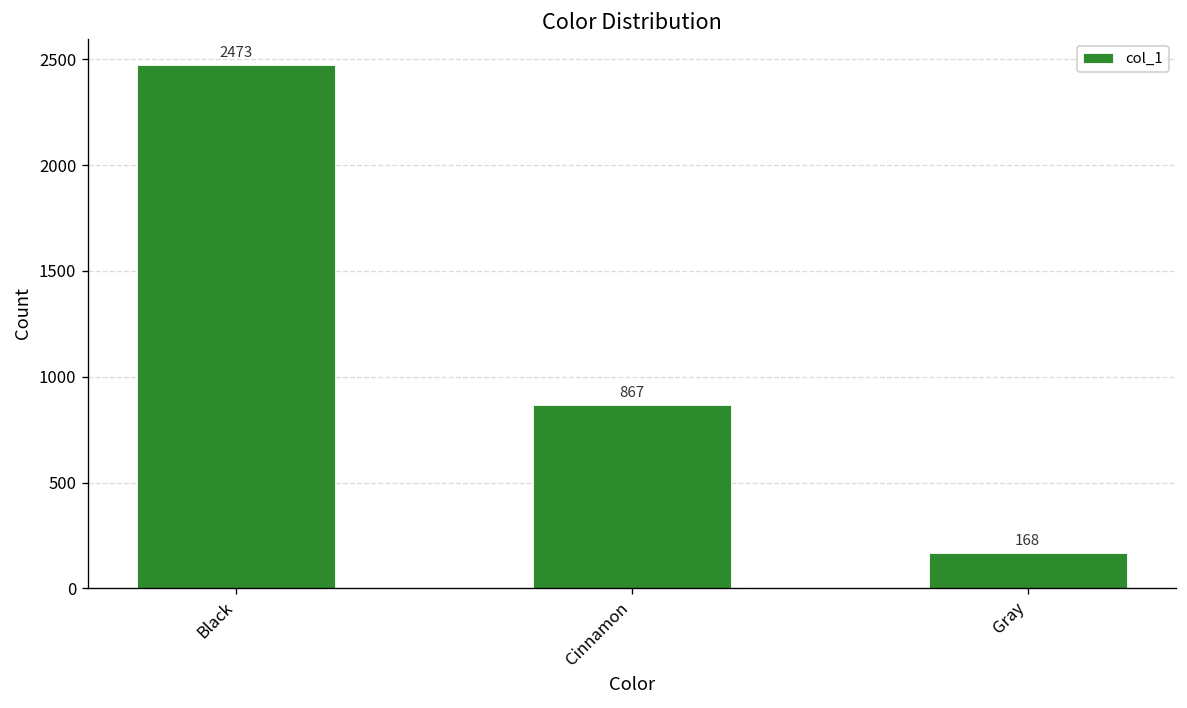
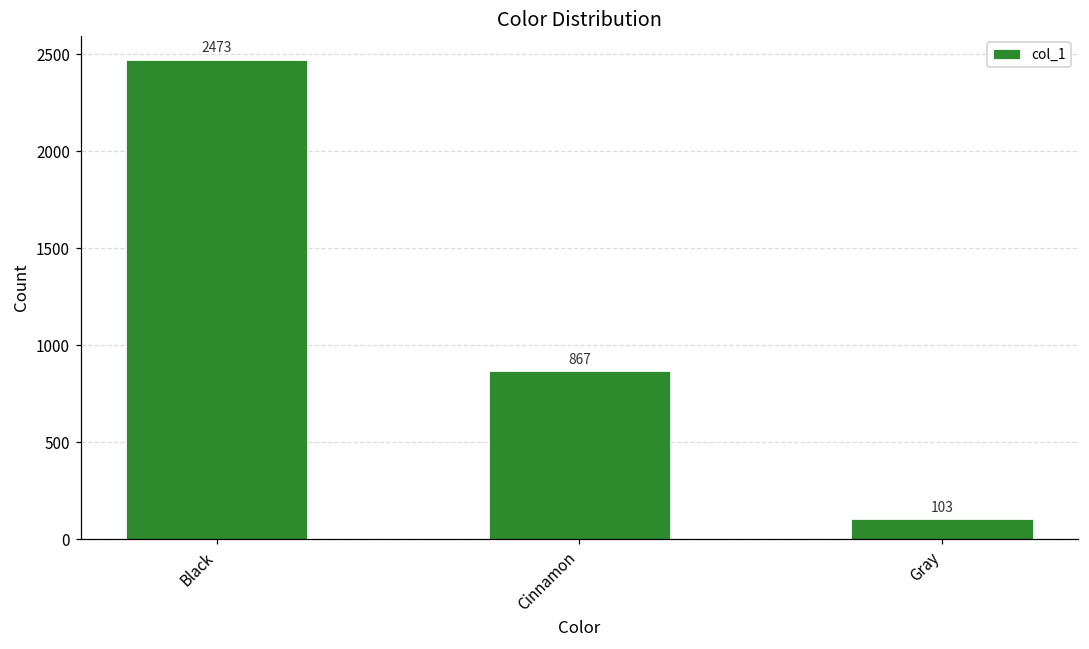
Gray: 168 -> 103
